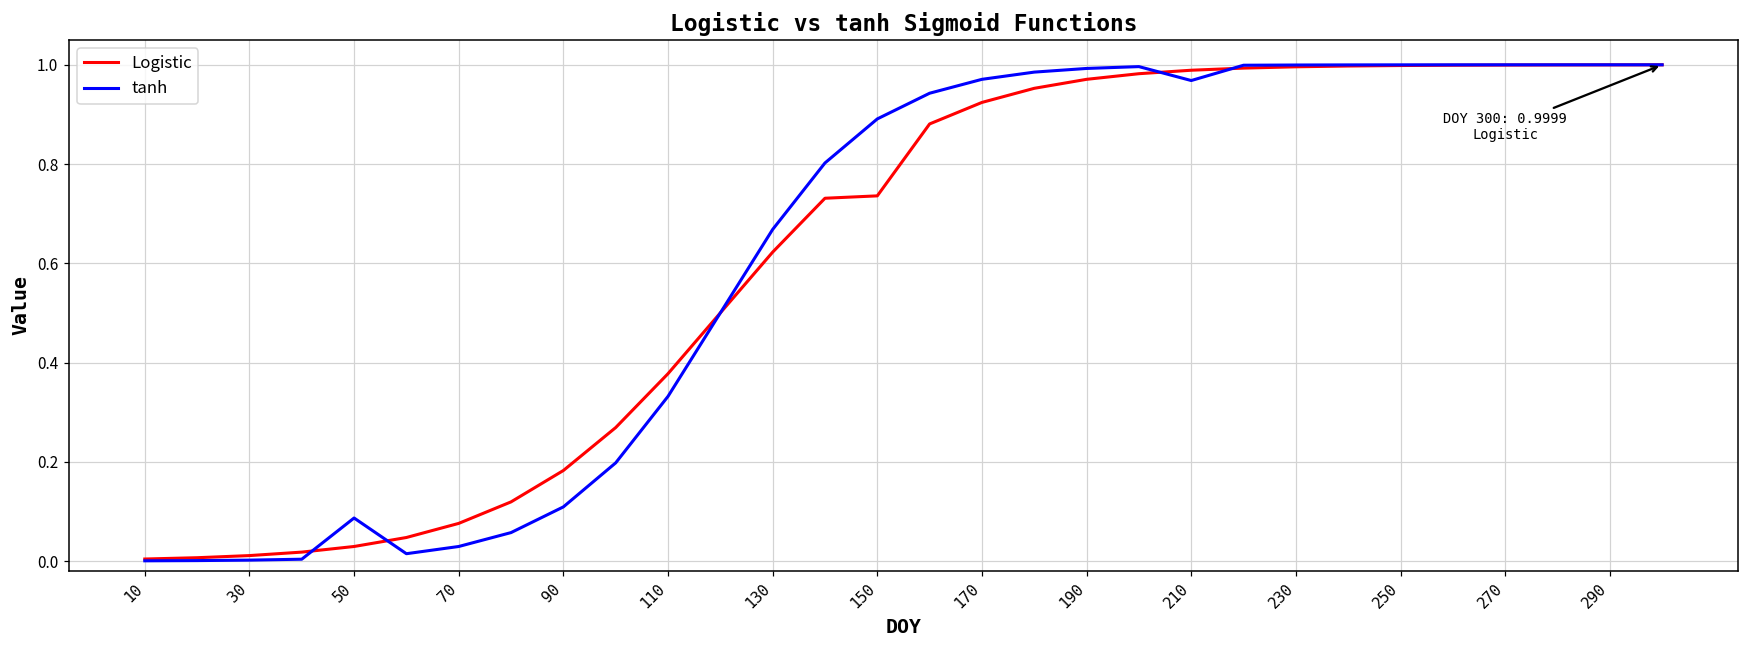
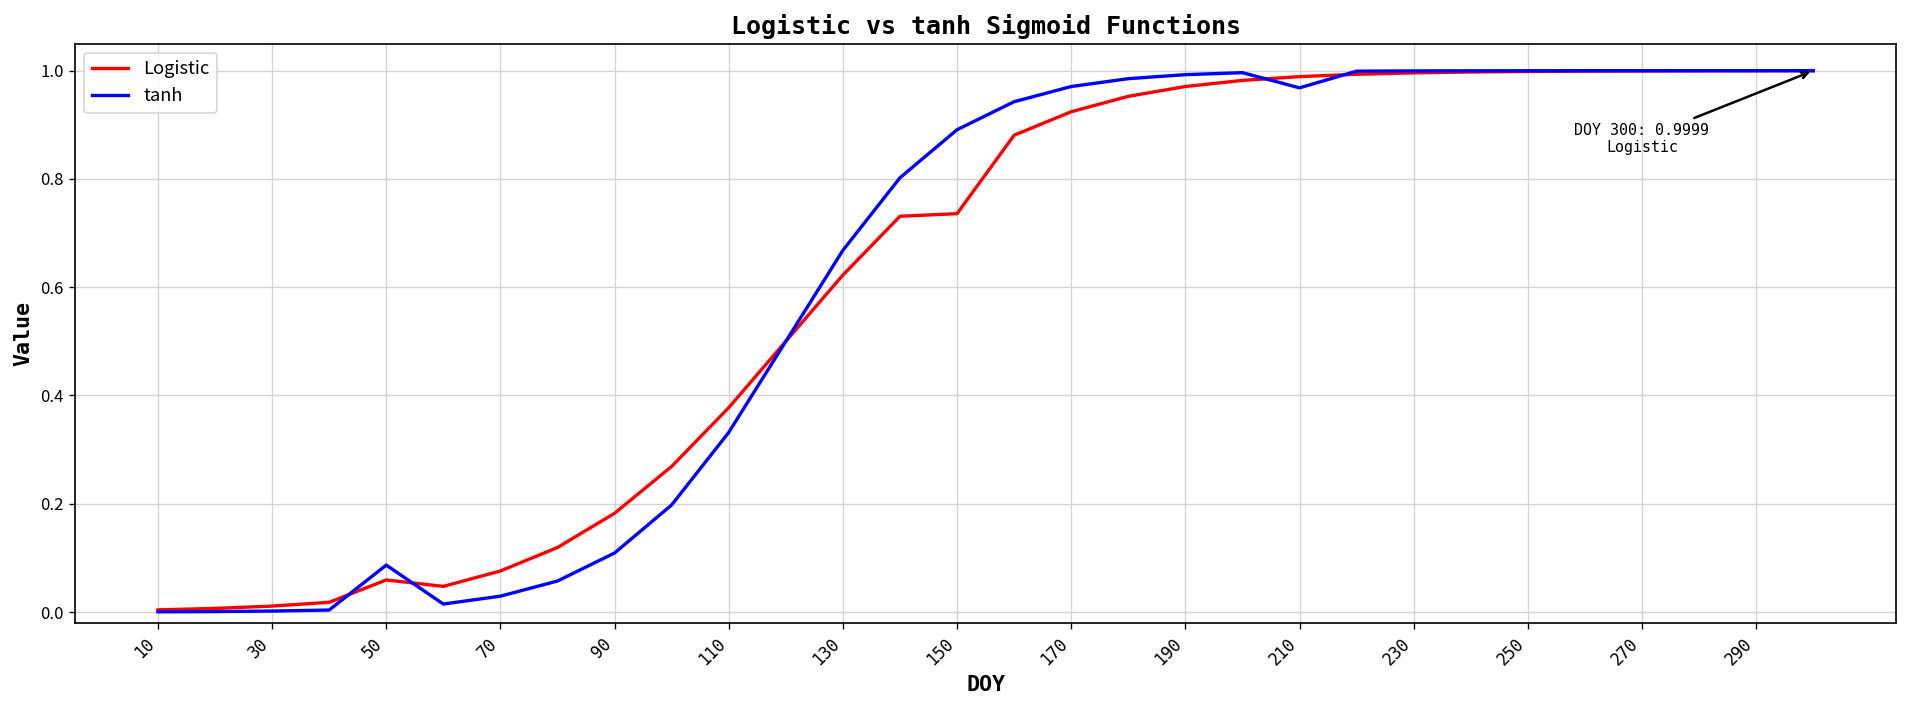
Logistic, 50: 0.03 -> 0.06
